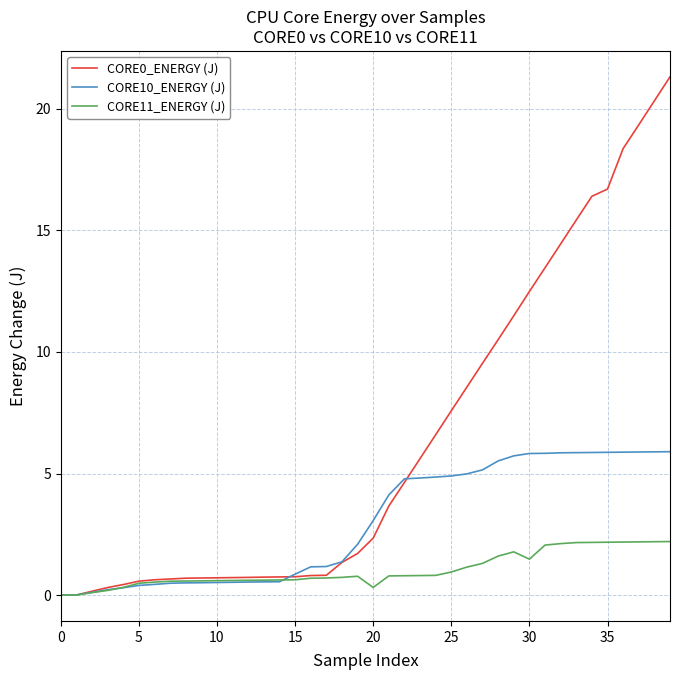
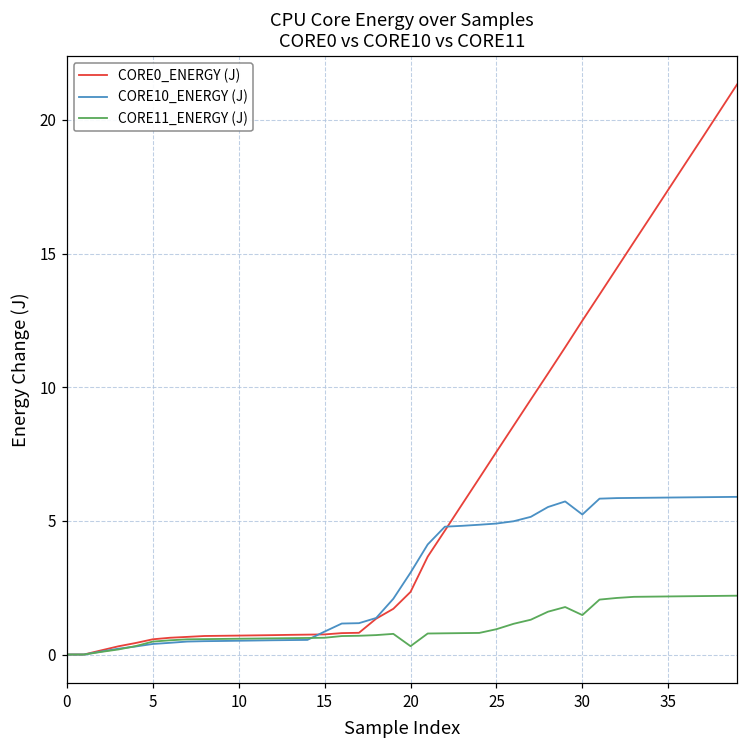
CORE10_ENERGY (J), 30: 5.8 -> 5.2
CORE0_ENERGY (J), 35: 16.7 -> 17.4
